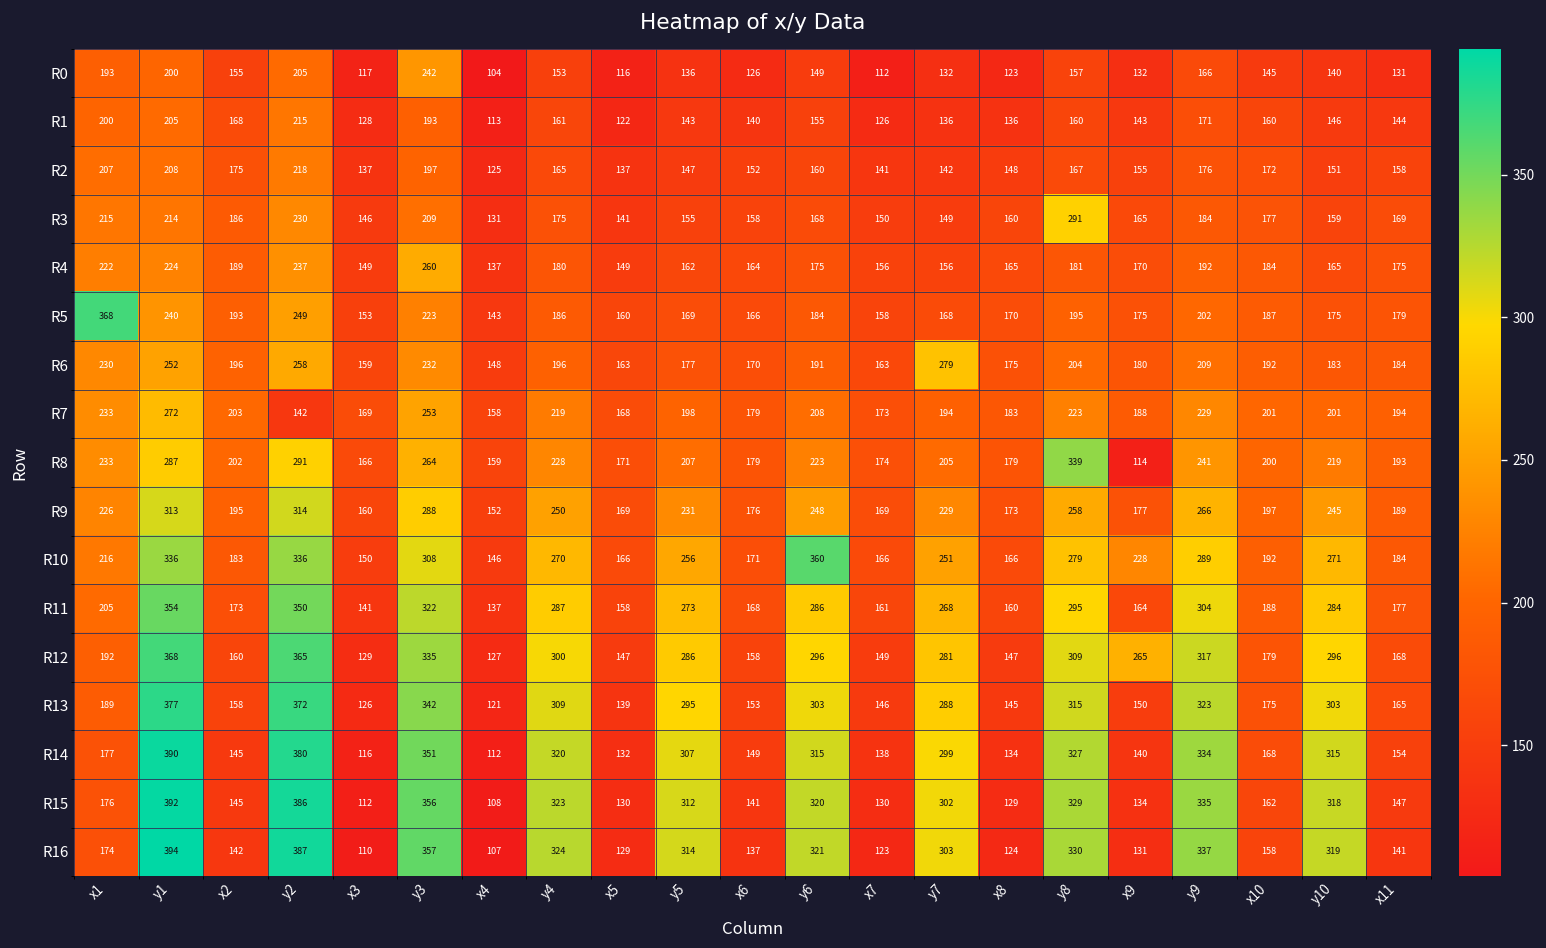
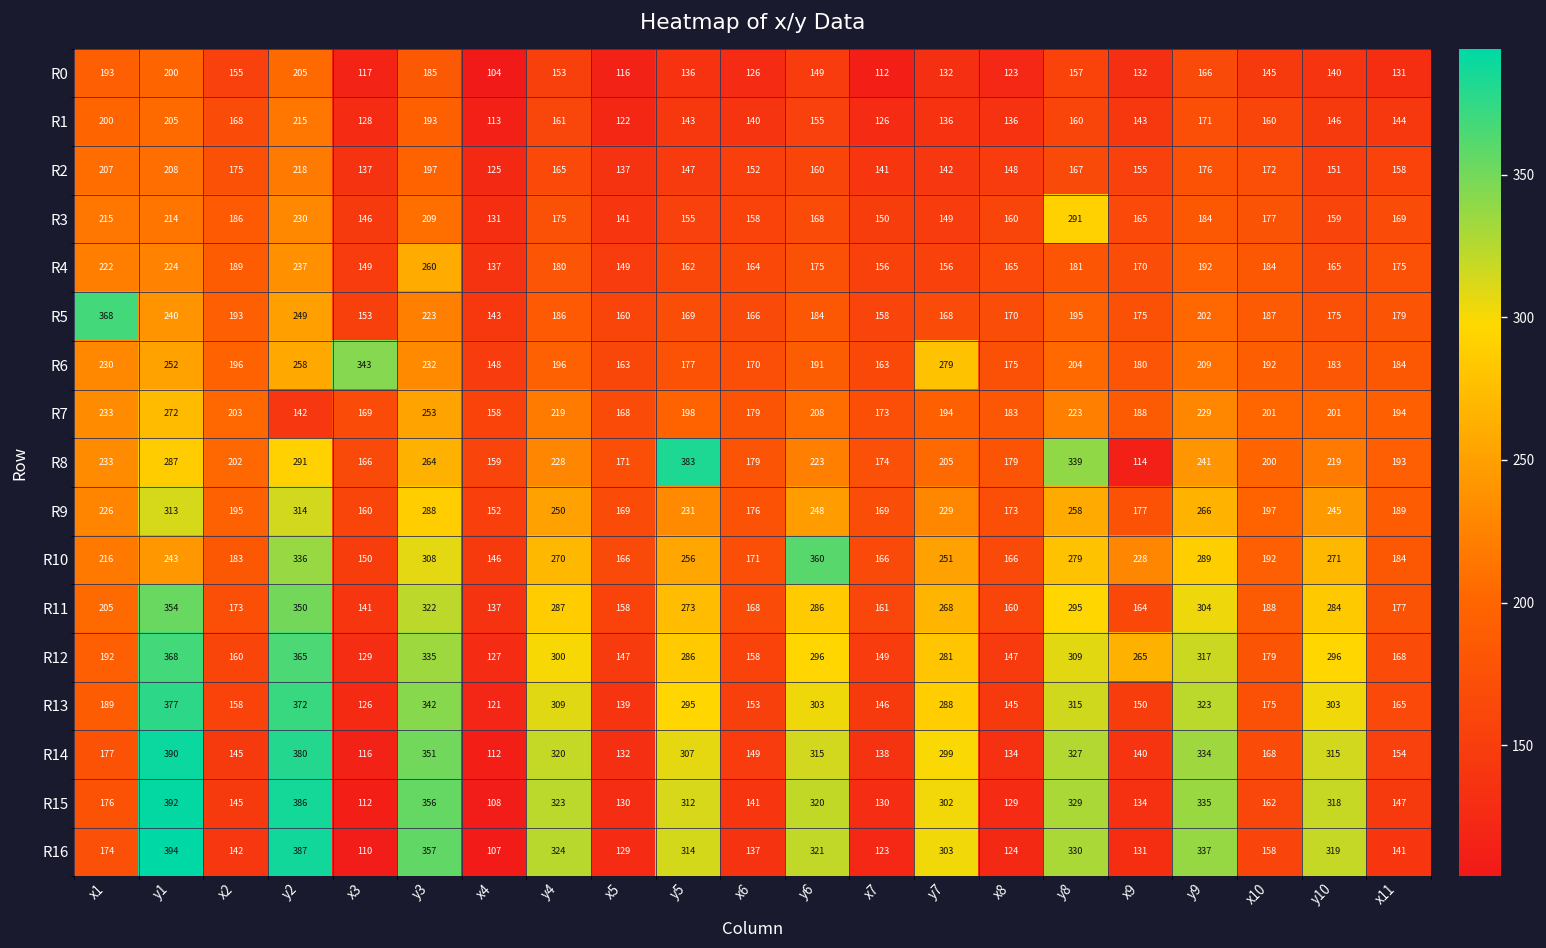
R0, y3: 242 -> 185
R6, x3: 159 -> 343
R8, y5: 207 -> 383
R10, y1: 336 -> 243
